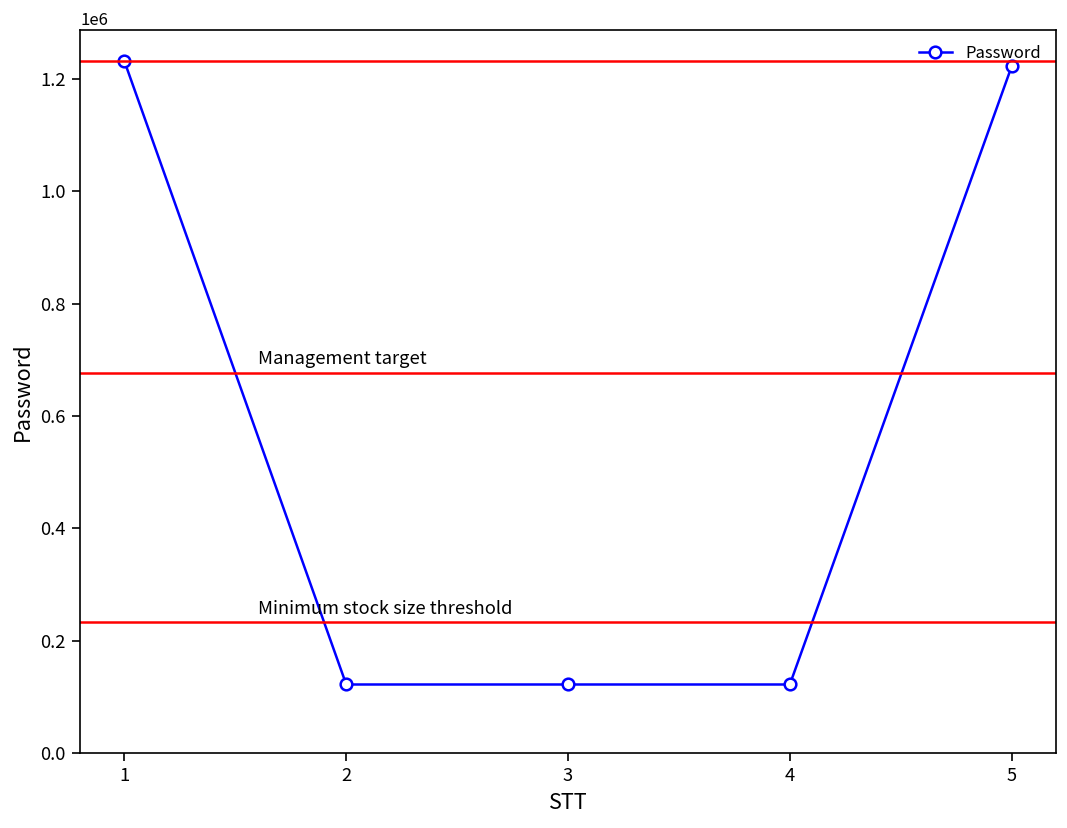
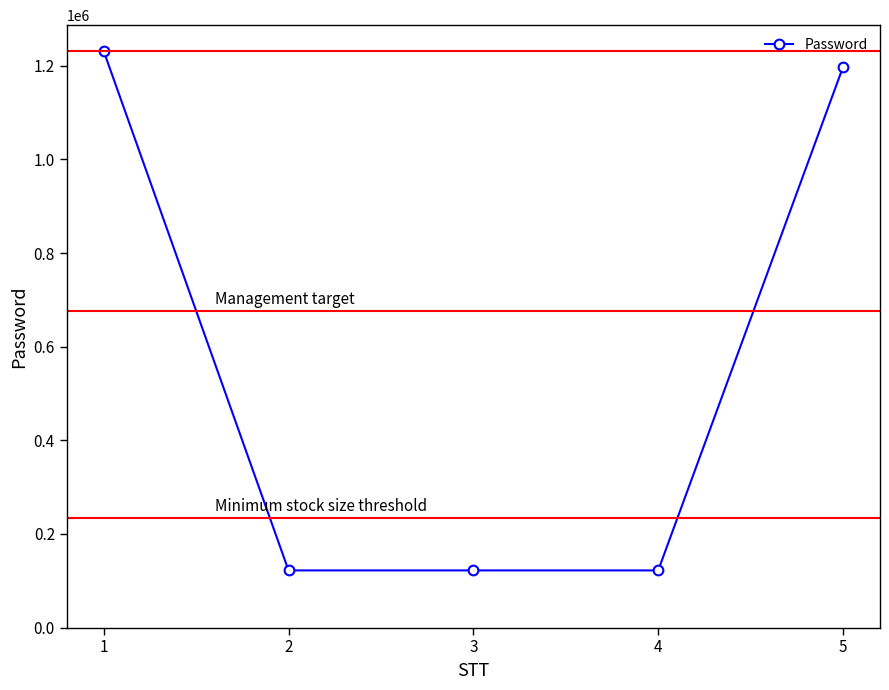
5: 1220000 -> 1200000
